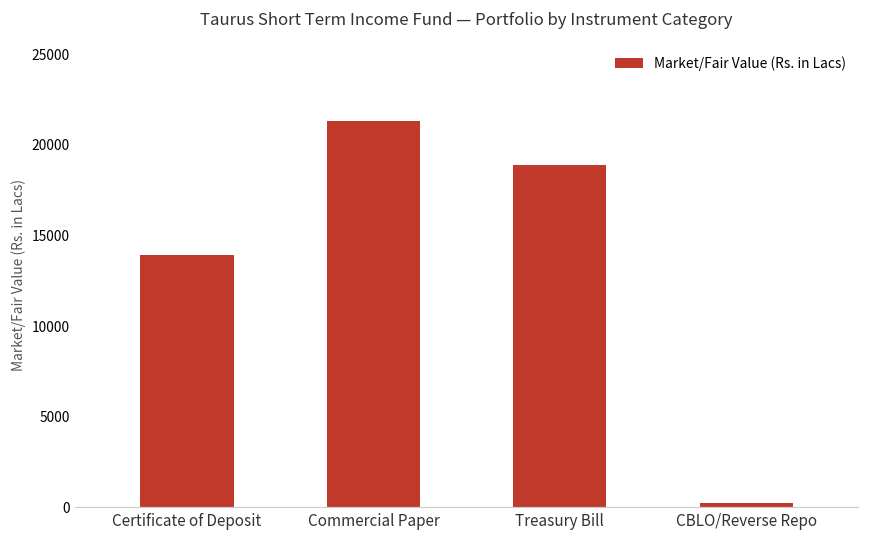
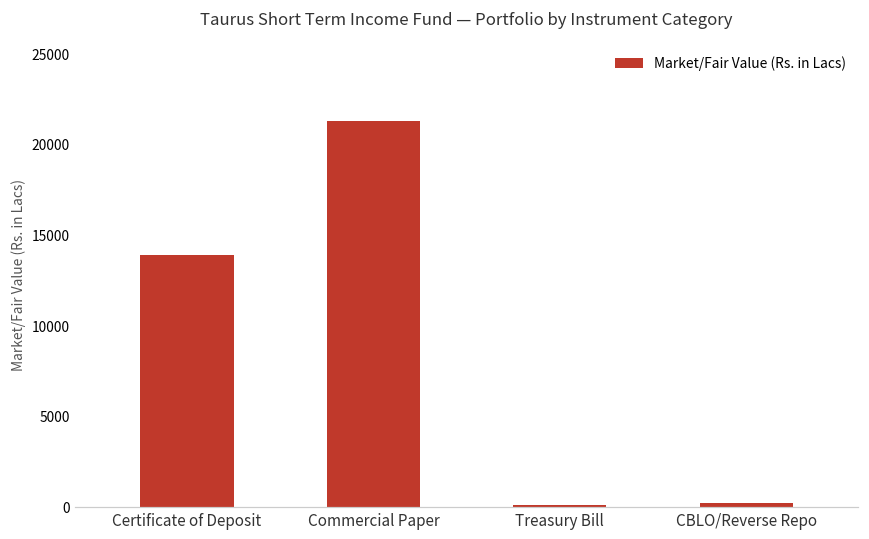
Treasury Bill: 18900 -> 100
